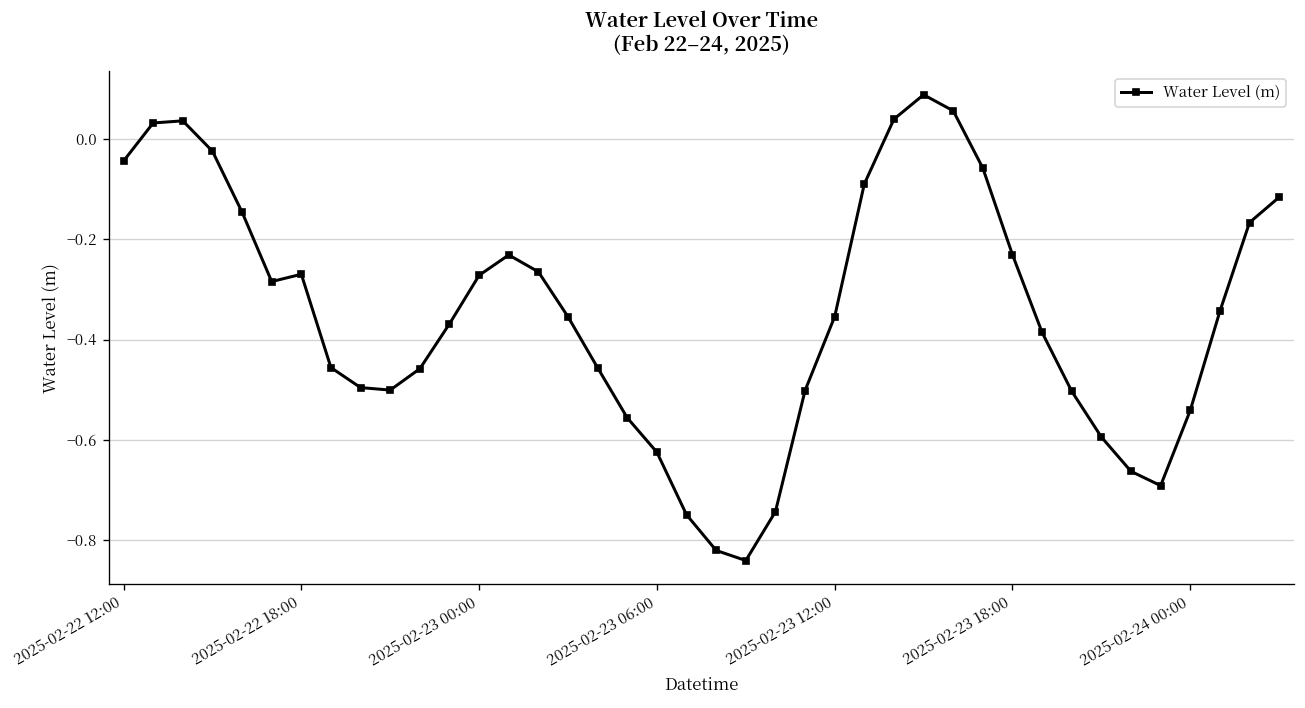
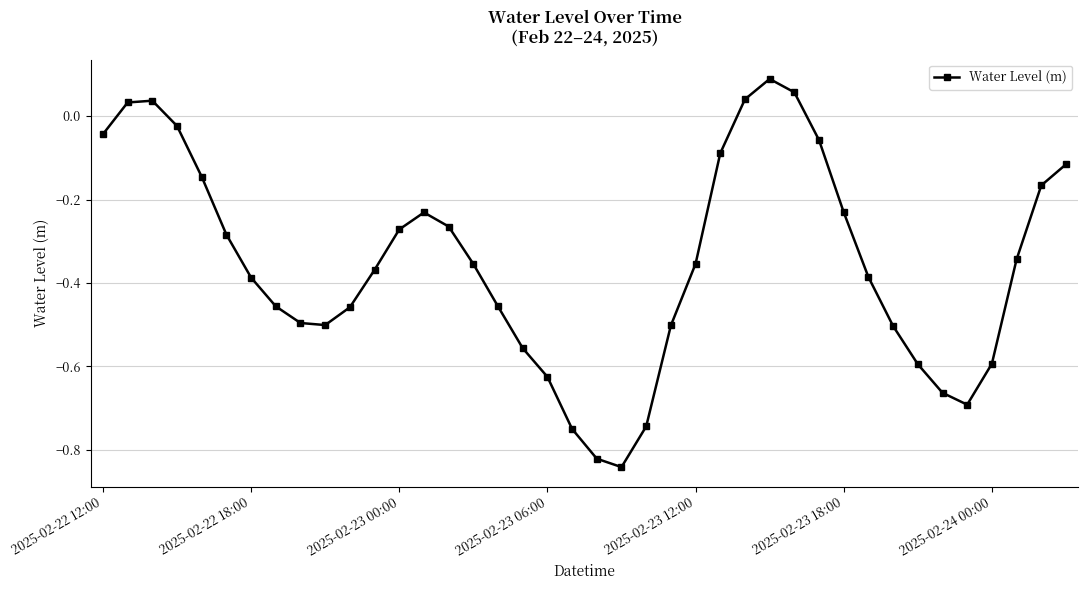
2025-02-22 18:00: -0.27 -> -0.39
2025-02-24 00:00: -0.54 -> -0.59
